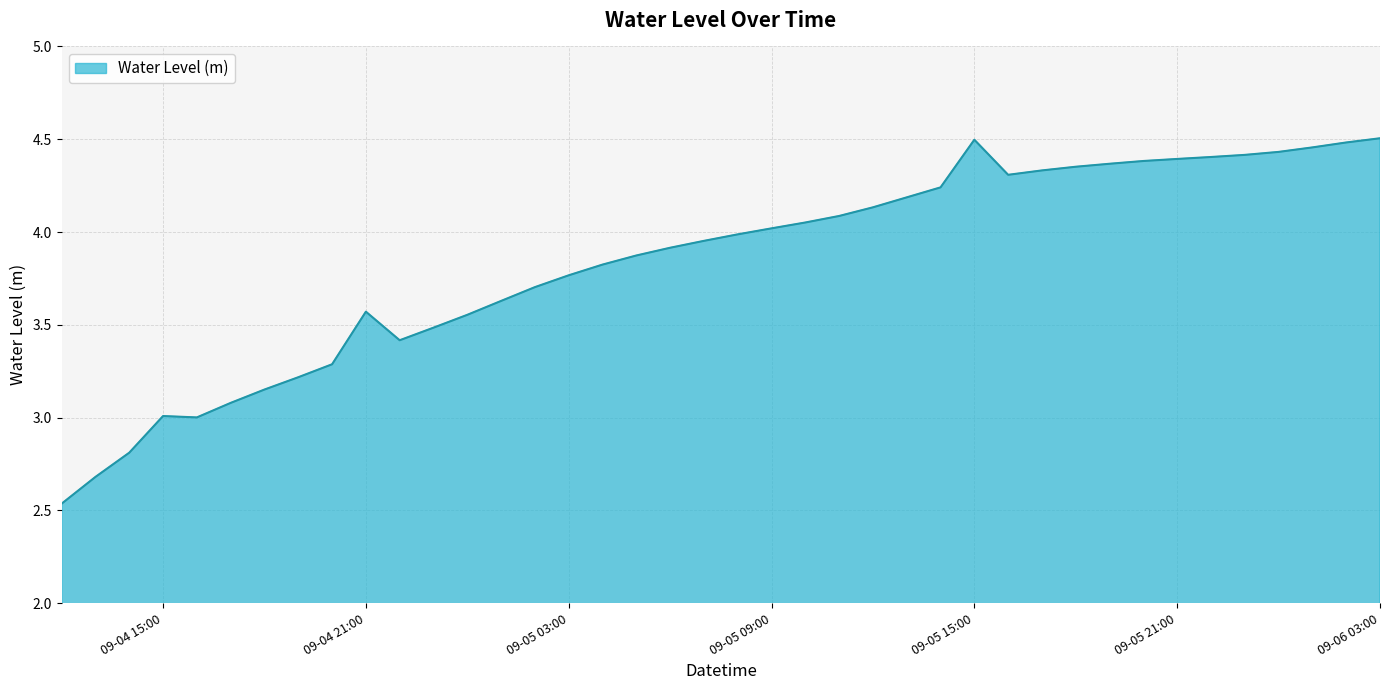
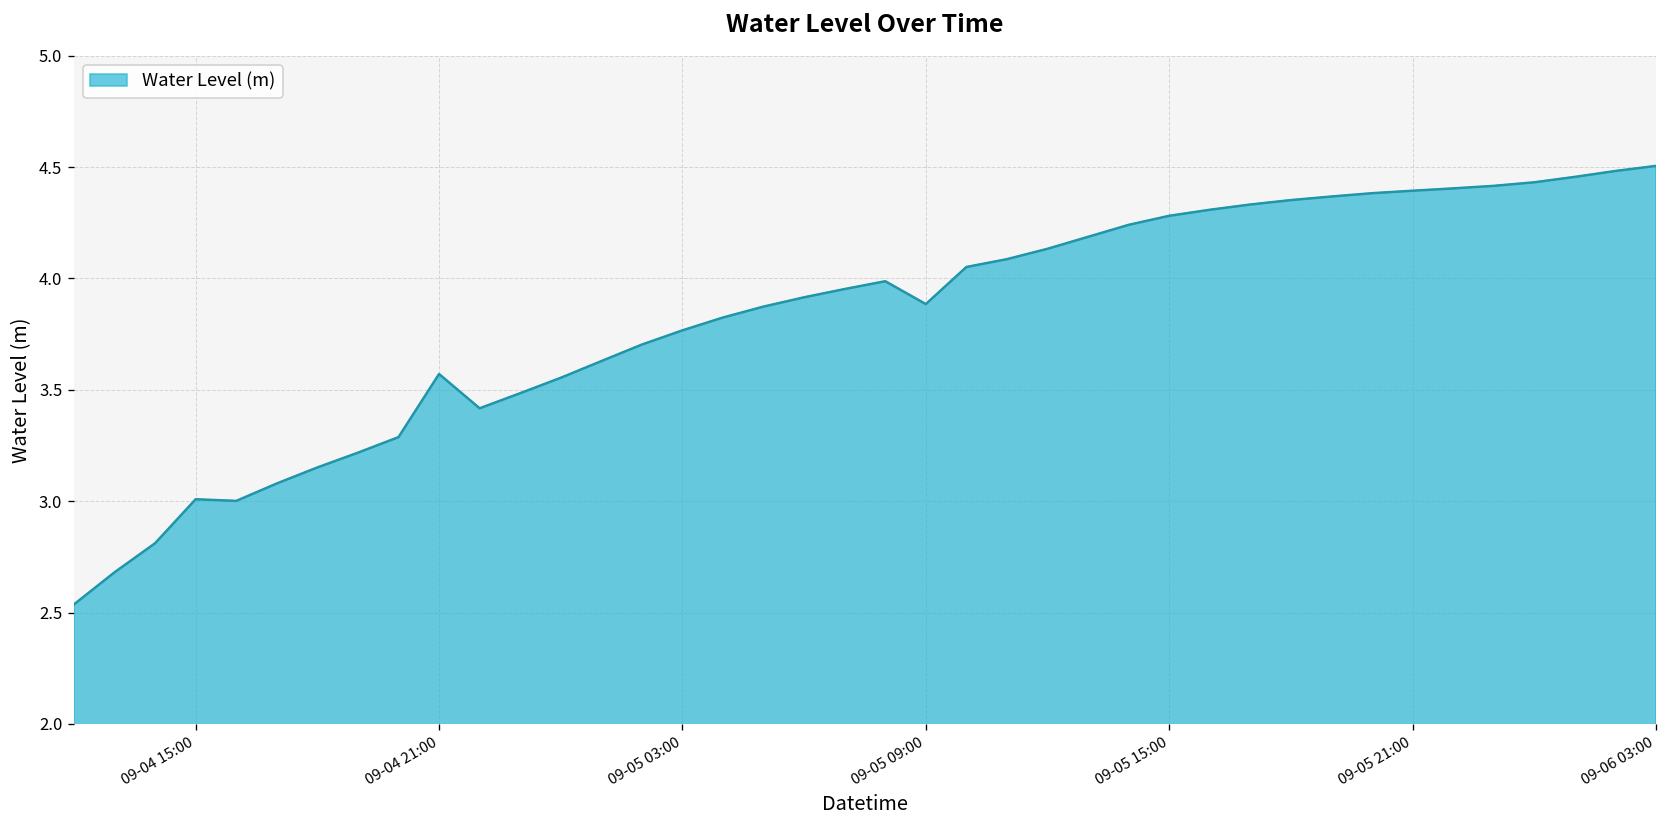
09-05 09:00: 4.02 -> 3.88
09-05 15:00: 4.50 -> 4.28
